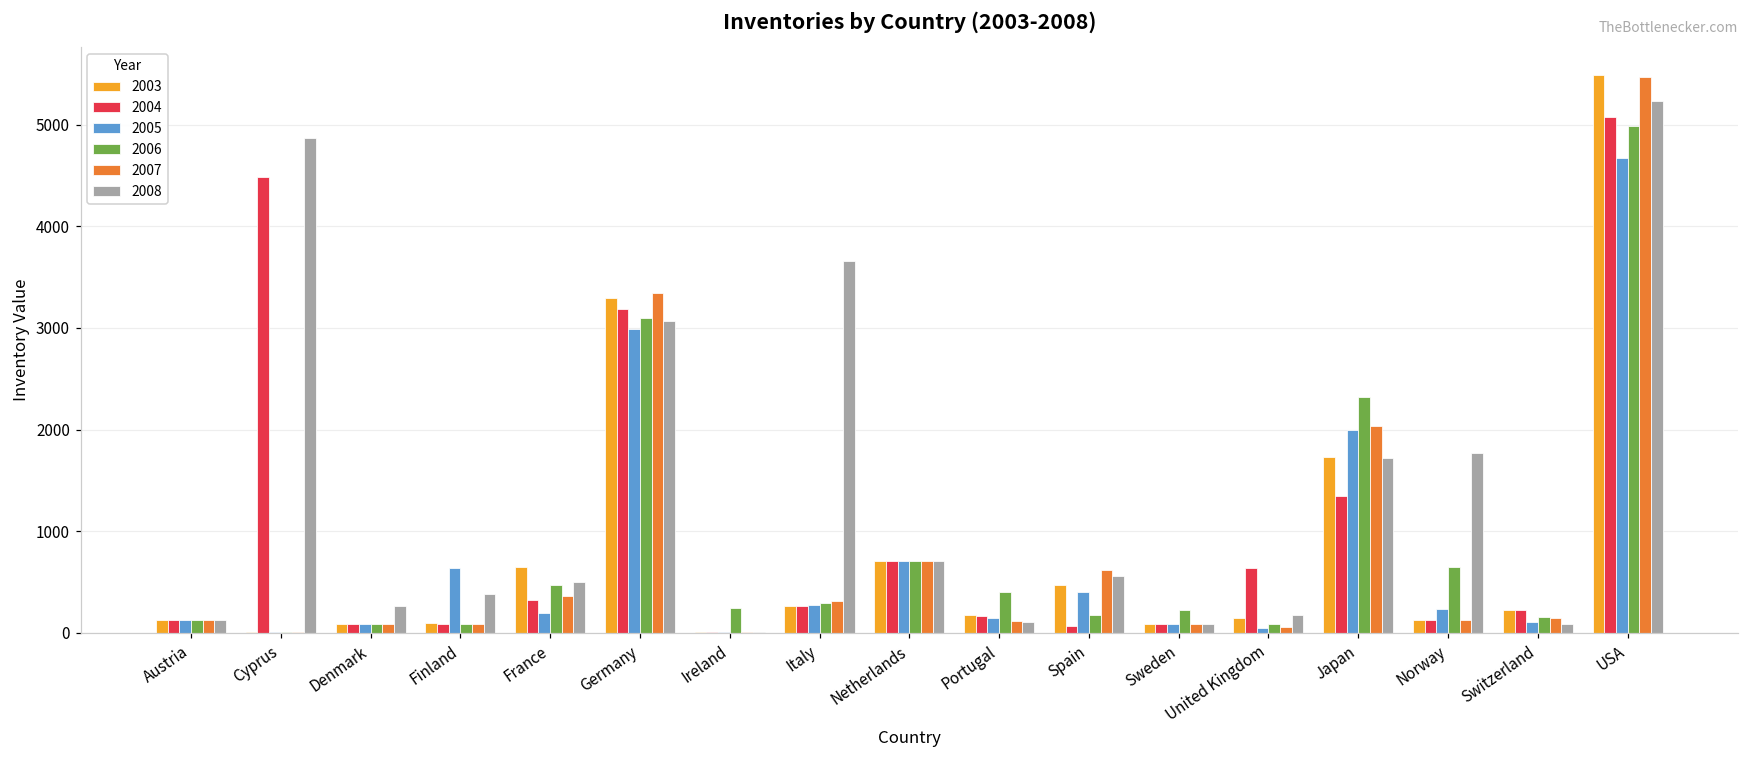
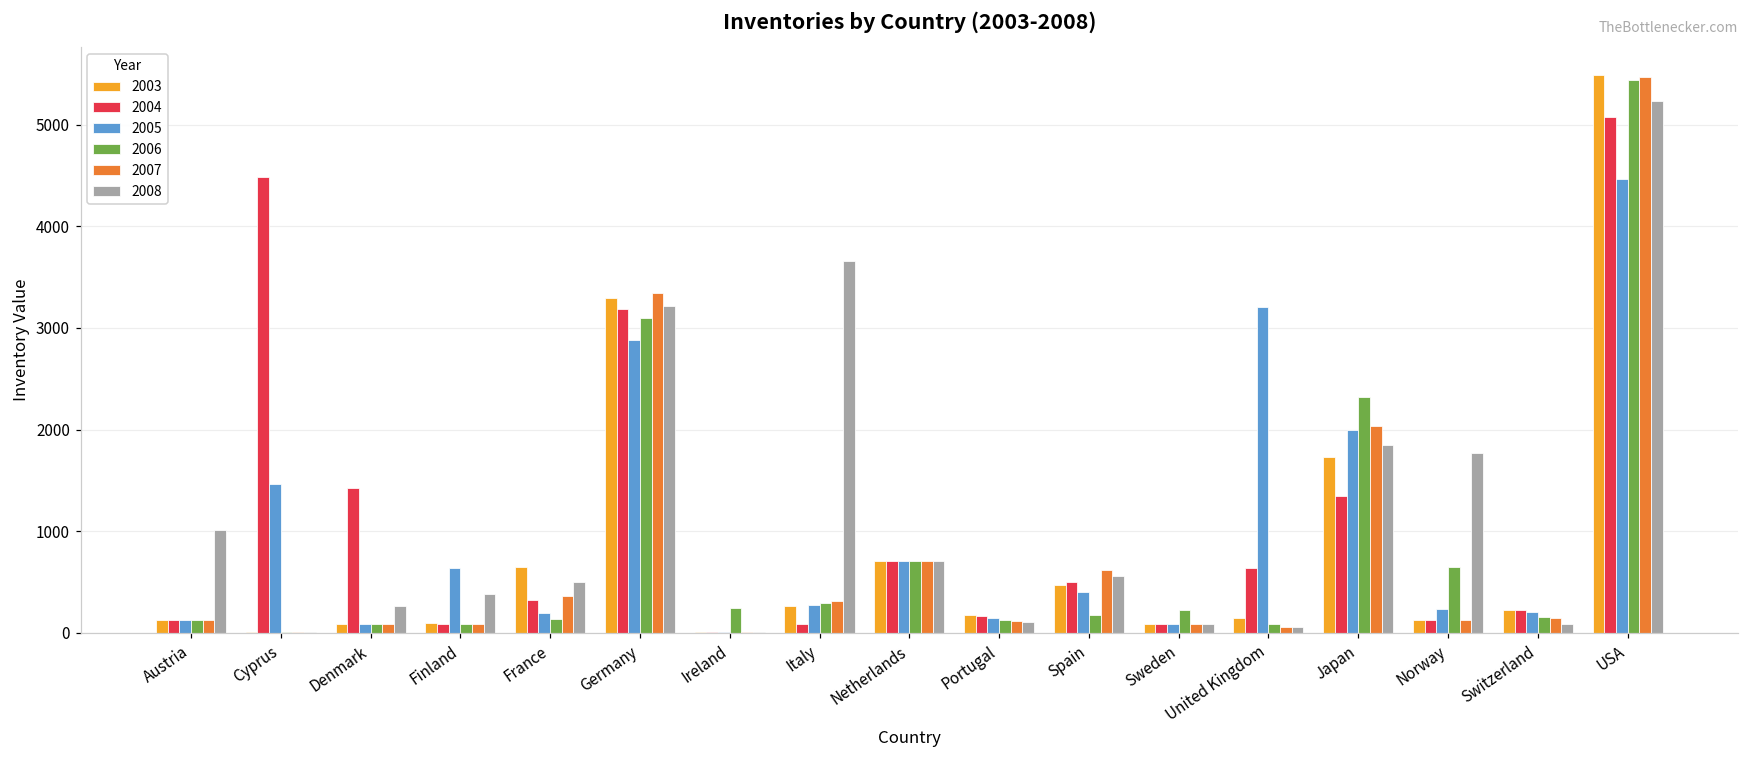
2008, Austria: 100 -> 1000
2005, Cyprus: 0 -> 1500
2008, Cyprus: 4900 -> 0
2004, Denmark: 100 -> 1400
2006, France: 500 -> 100
2005, Germany: 3000 -> 2900
2008, Germany: 3100 -> 3200
2004, Italy: 300 -> 100
2006, Portugal: 400 -> 100
2004, Spain: 100 -> 500
2005, United Kingdom: 0 -> 3200
2008, United Kingdom: 200 -> 100
2008, Japan: 1700 -> 1900
2005, Switzerland: 100 -> 200
2005, USA: 4700 -> 4500
2006, USA: 5000 -> 5400
